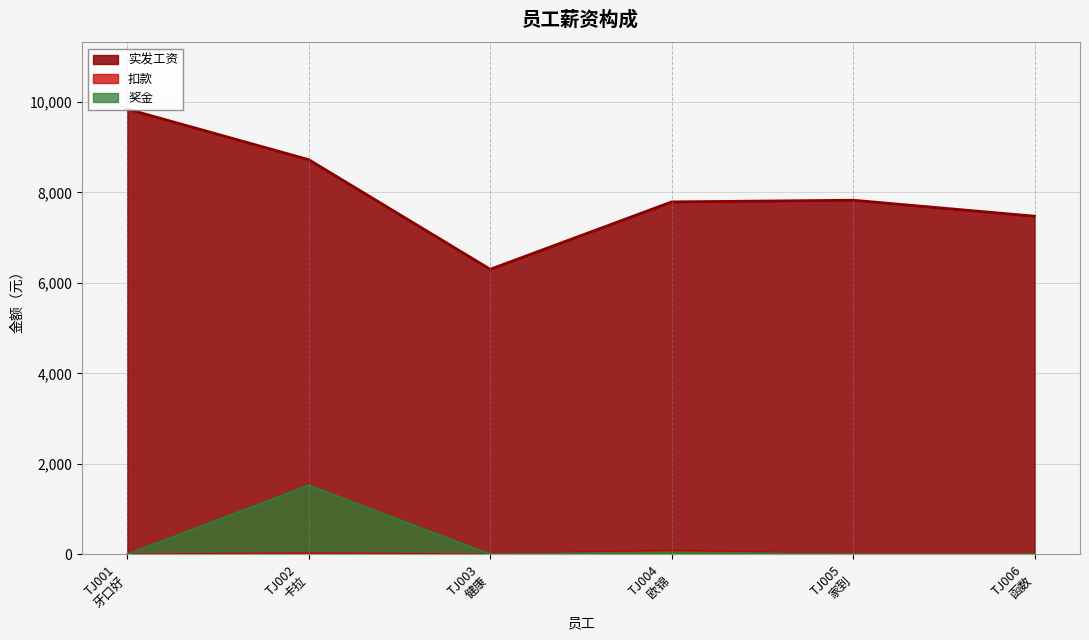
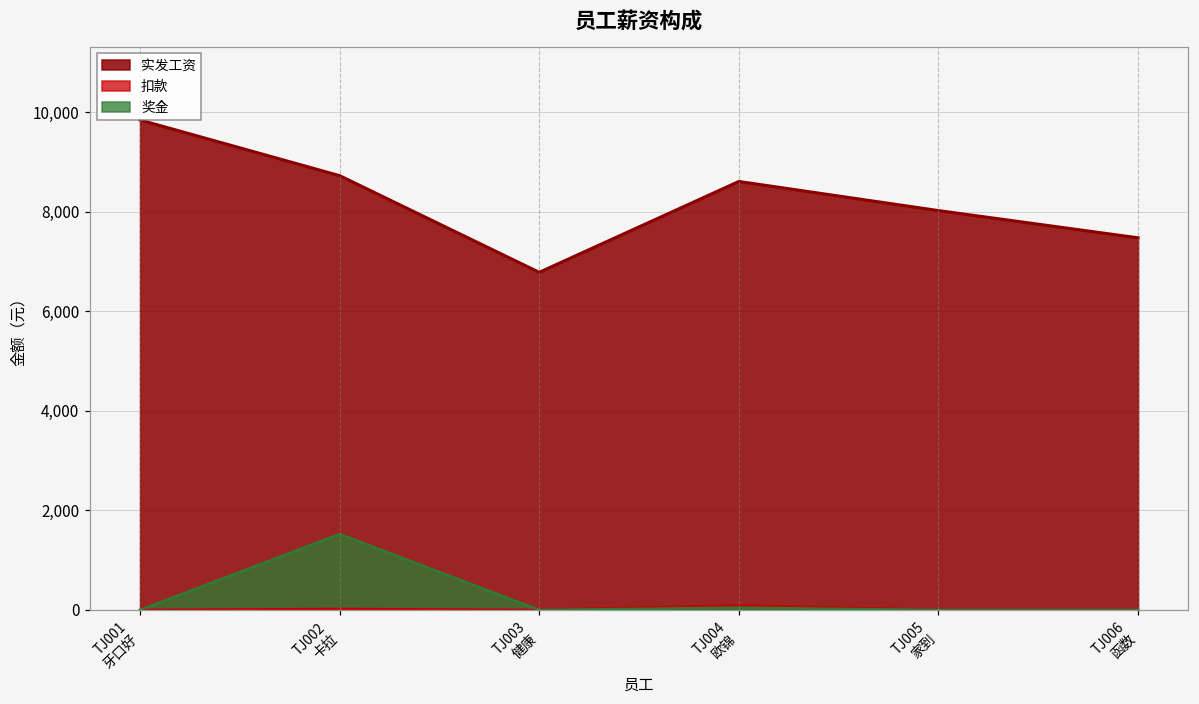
实发工资, TJ003 健康: 6,300 -> 6,800
实发工资, TJ004 欧锦: 7,800 -> 8,600
实发工资, TJ005 家到: 7,800 -> 8,000
